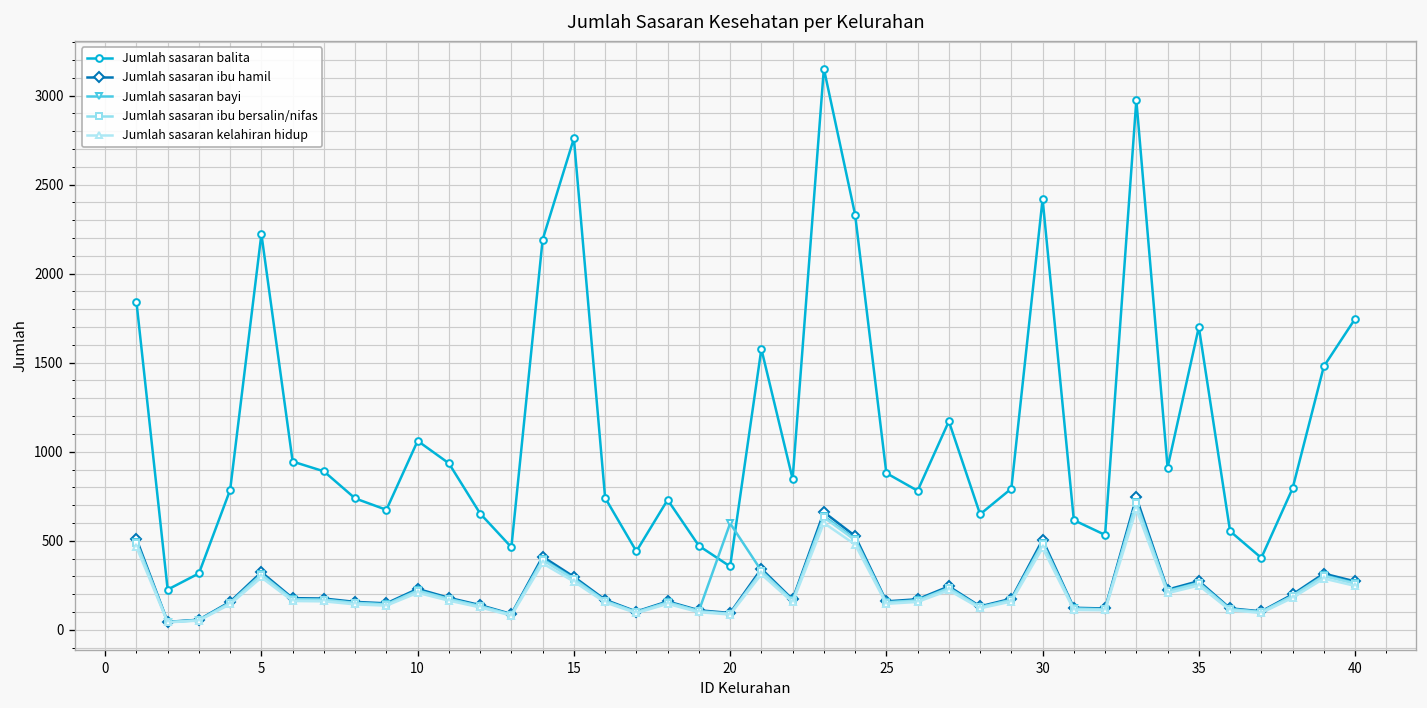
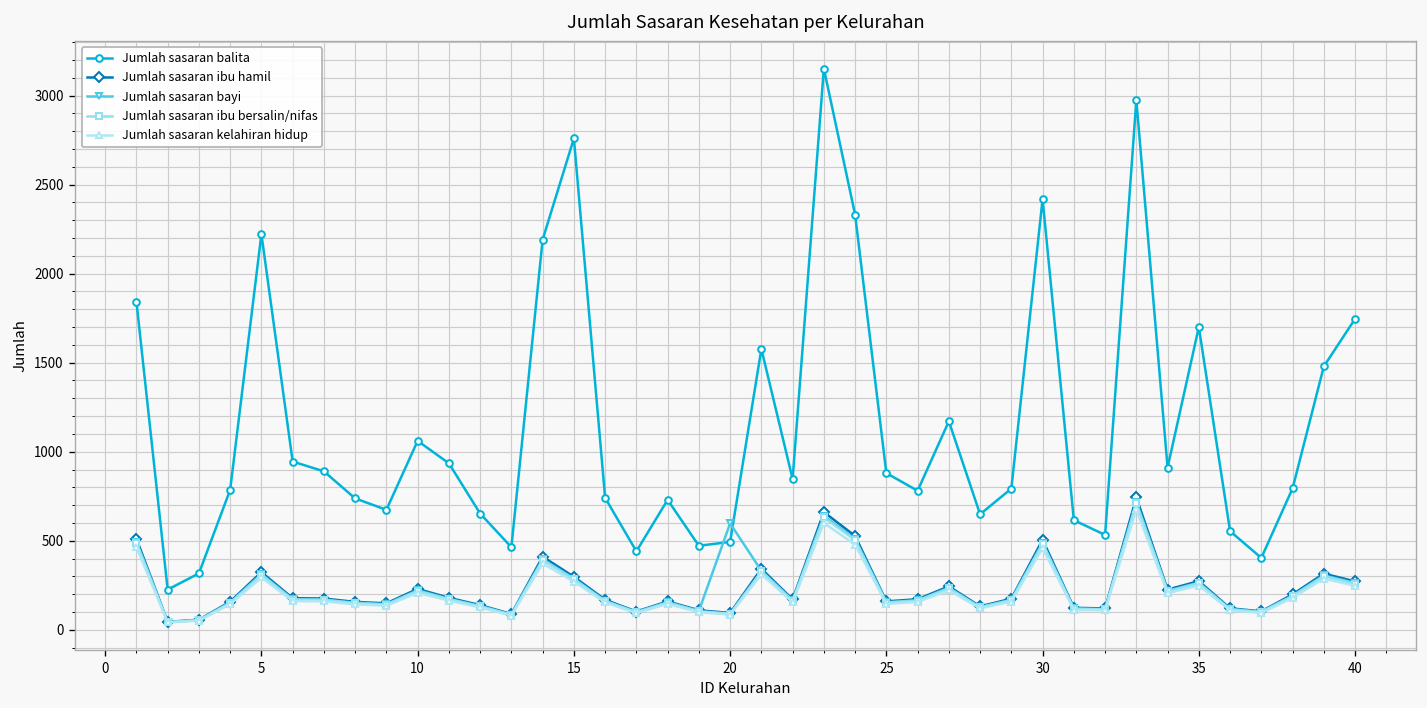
Jumlah sasaran balita, 20: 360 -> 490
